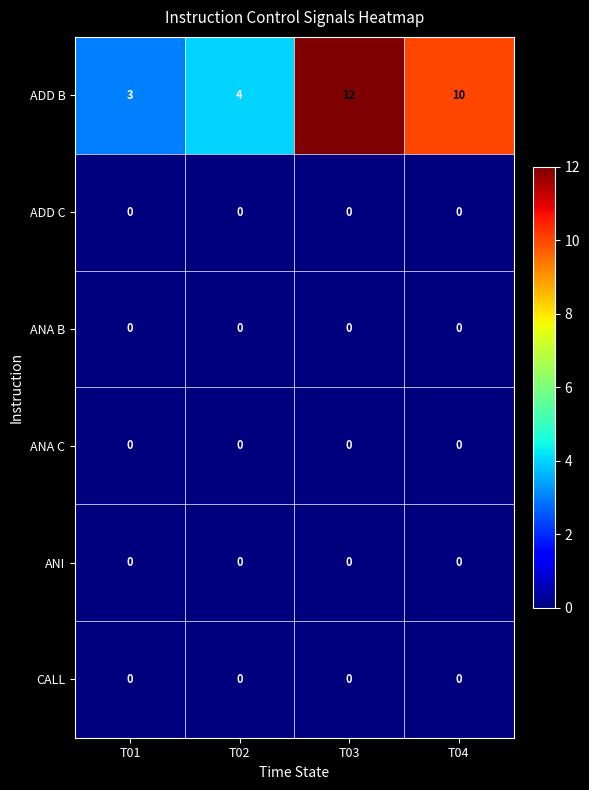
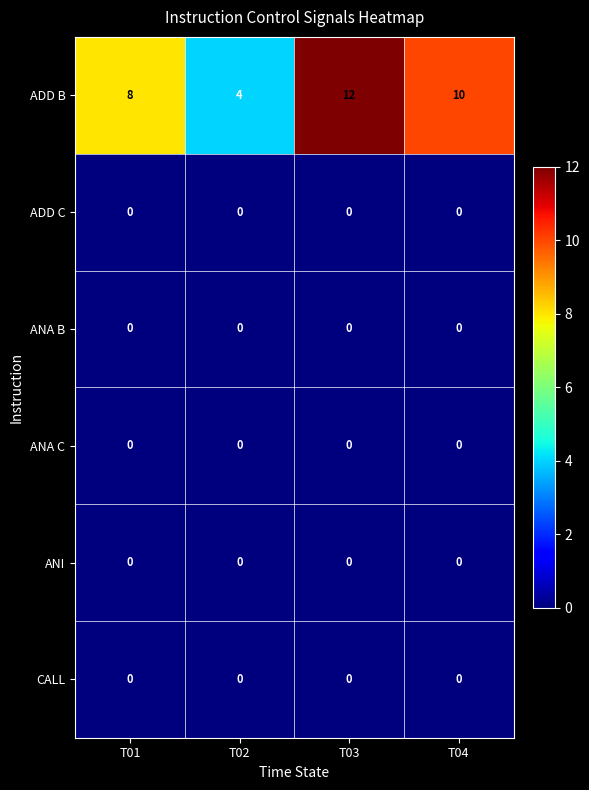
ADD B, T01: 3 -> 8
